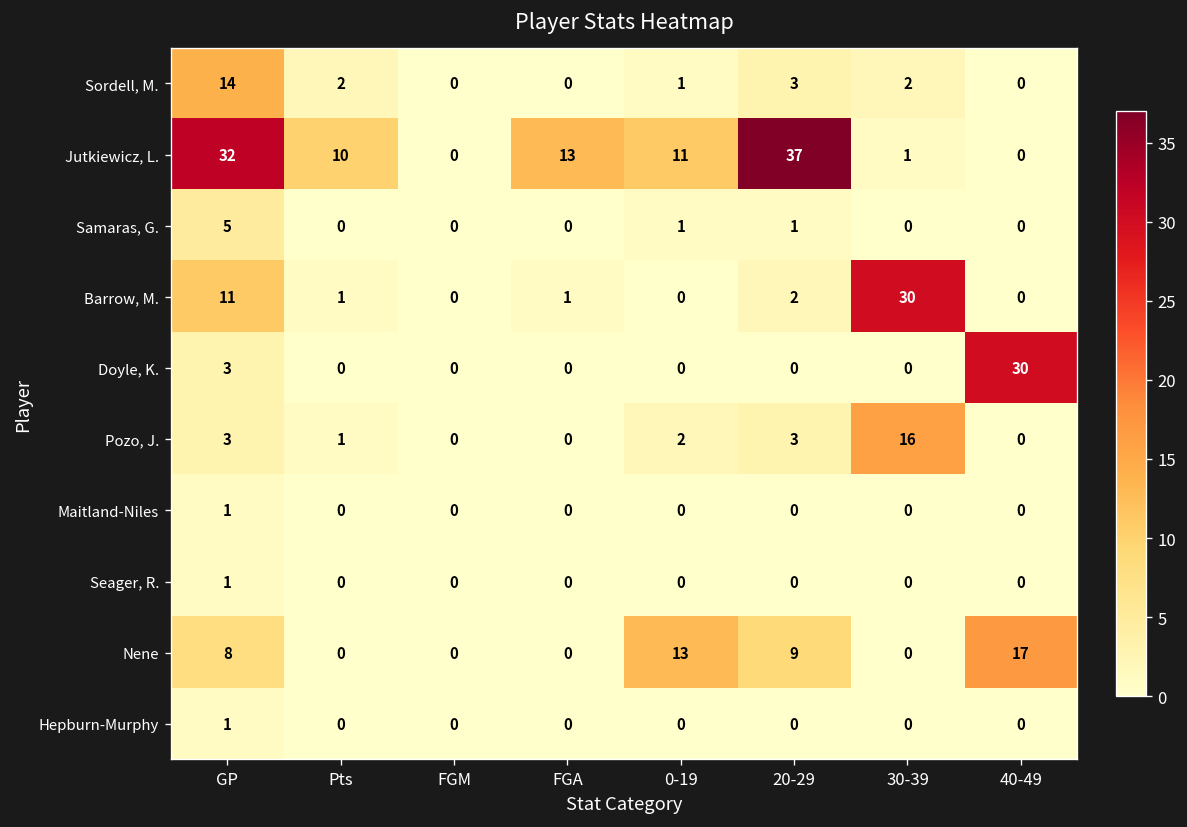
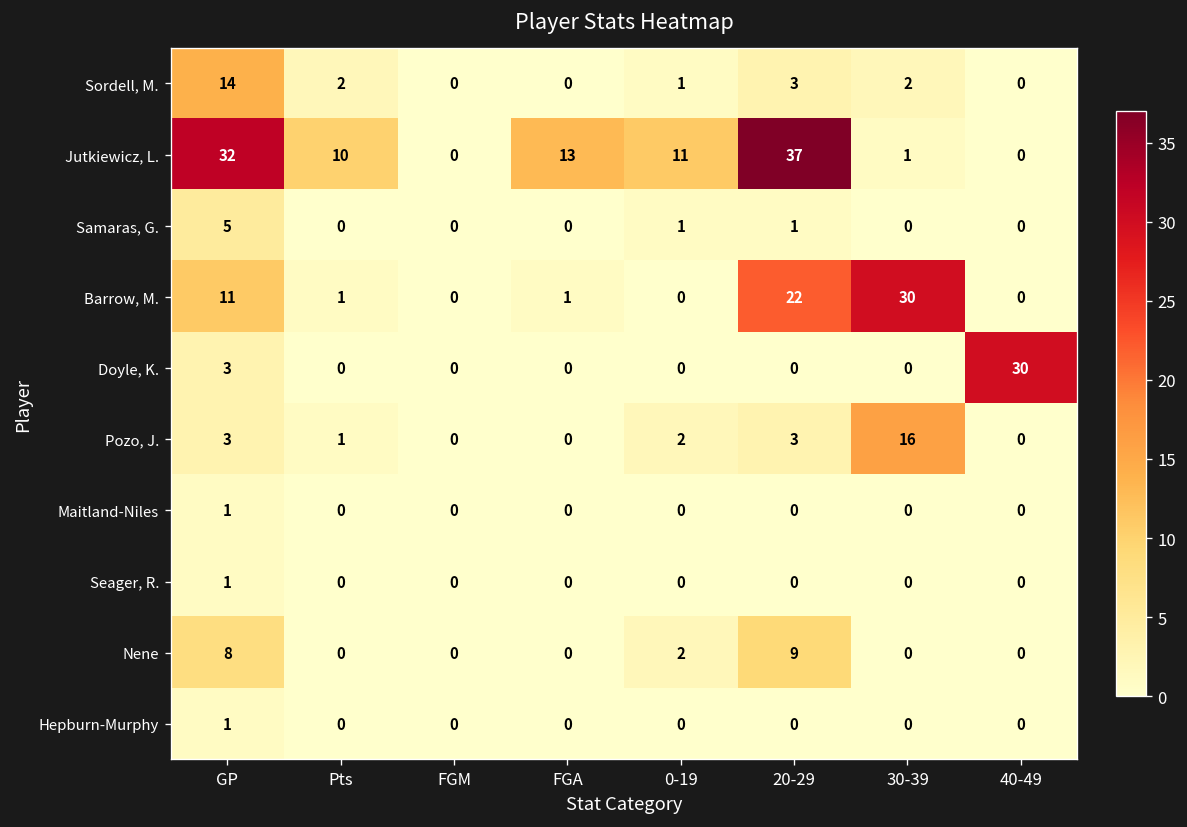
Barrow, M., 20-29: 2 -> 22
Nene, 0-19: 13 -> 2
Nene, 40-49: 17 -> 0
